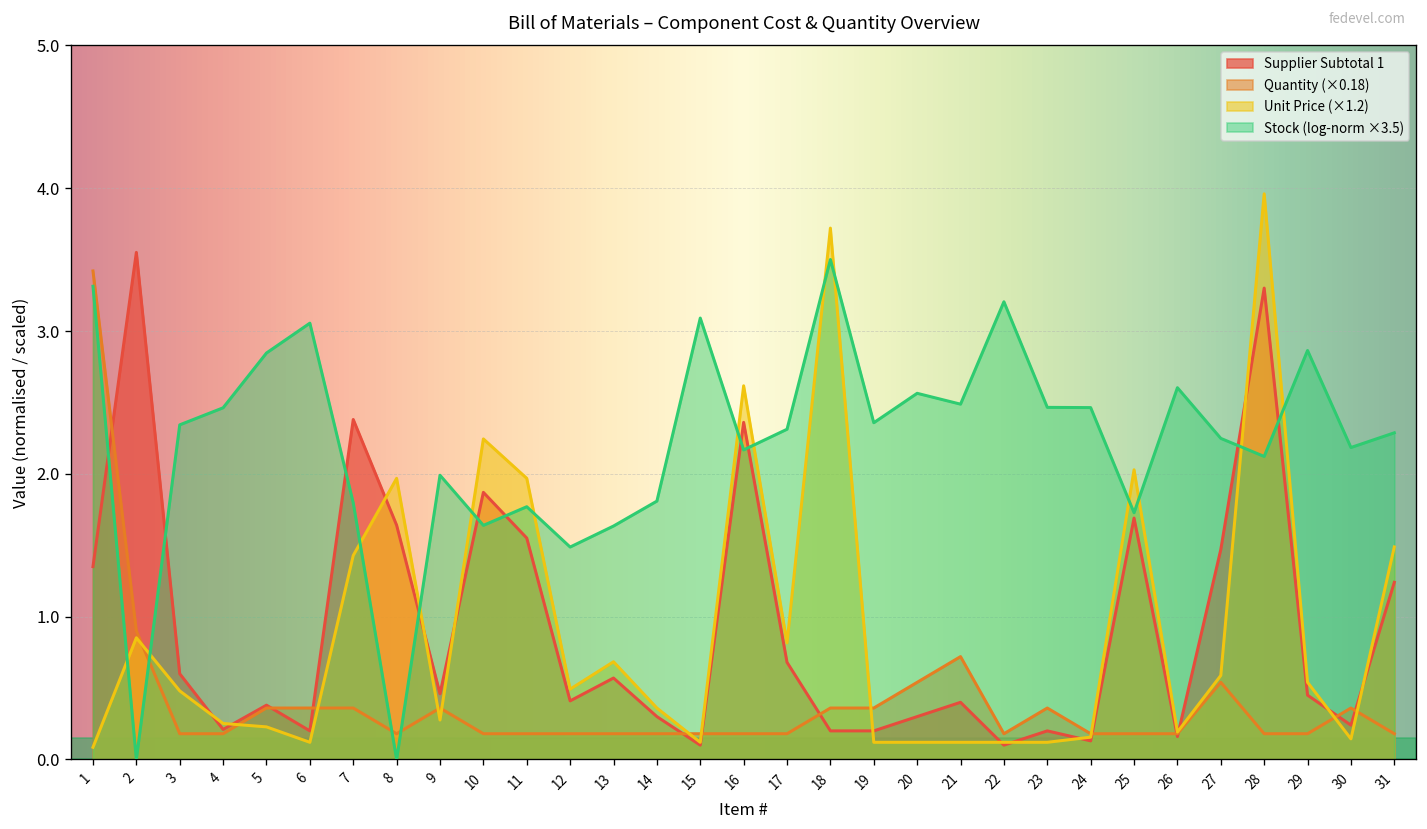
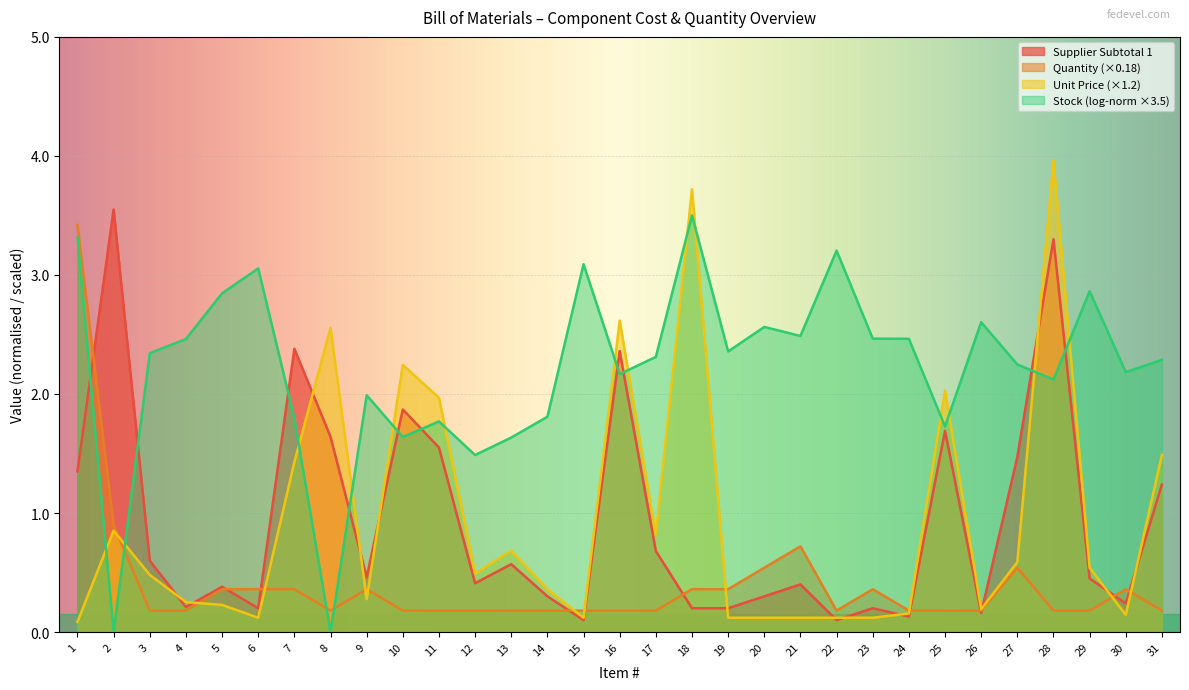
Unit Price (×1.2), 8: 1.97 -> 2.56
